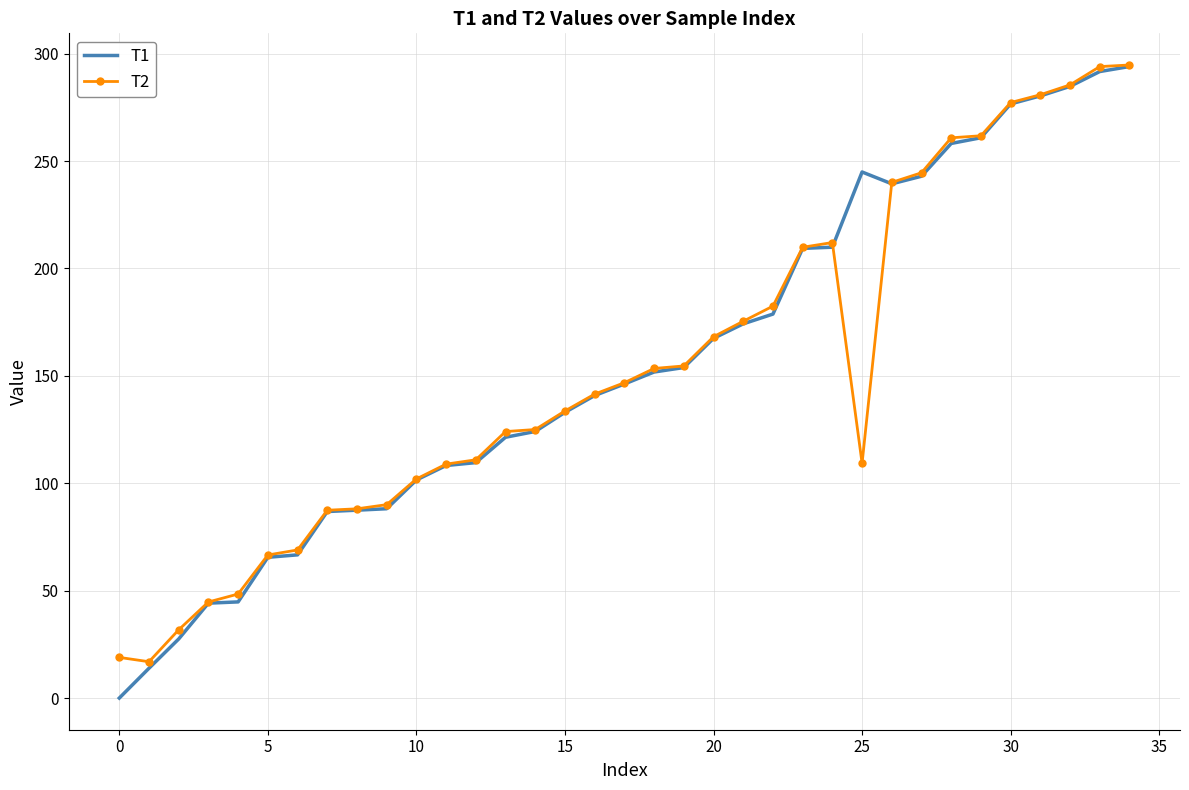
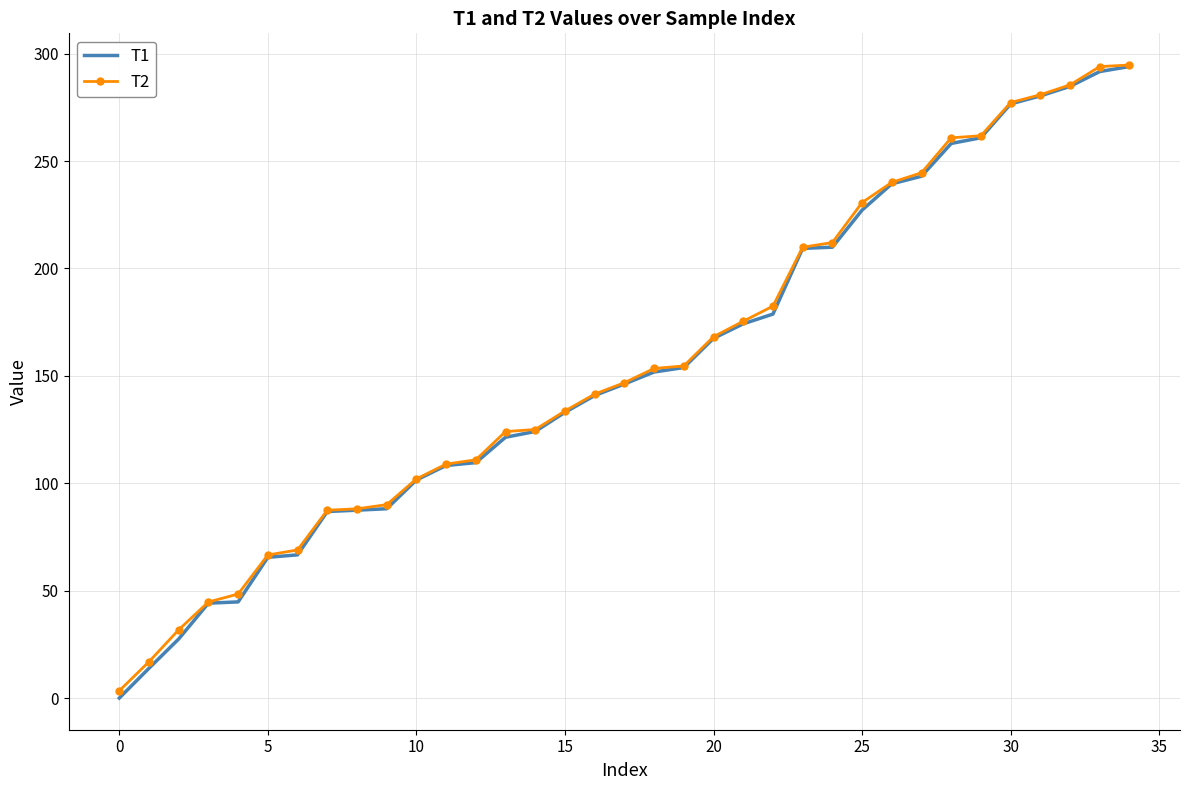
T2, 0: 19 -> 3
T1, 25: 245 -> 227
T2, 25: 109 -> 231
